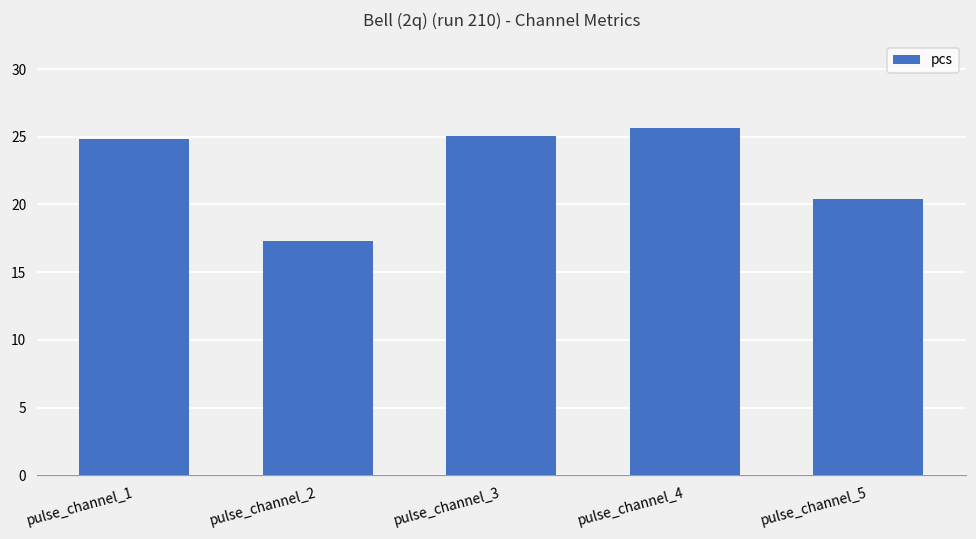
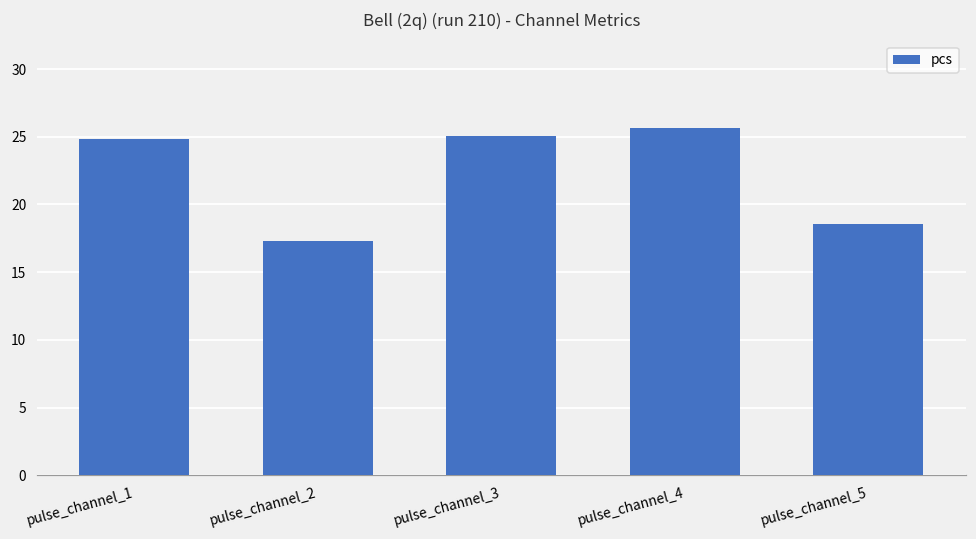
pulse_channel_5: 20.4 -> 18.6
